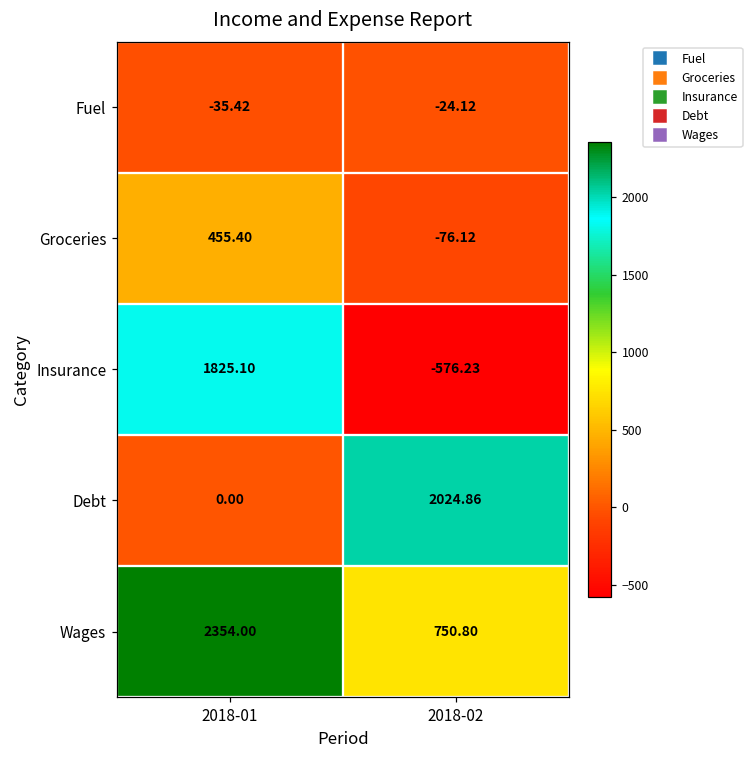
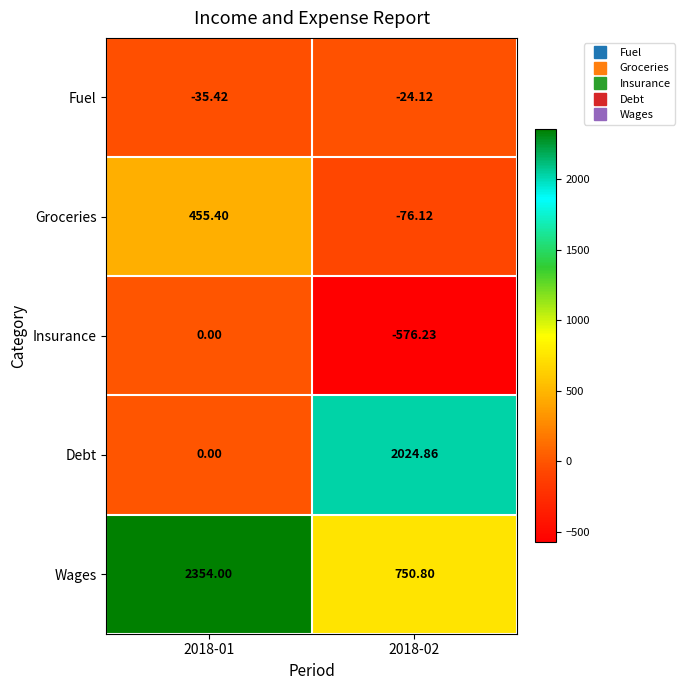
Insurance, 2018-01: 1825.10 -> 0.00
